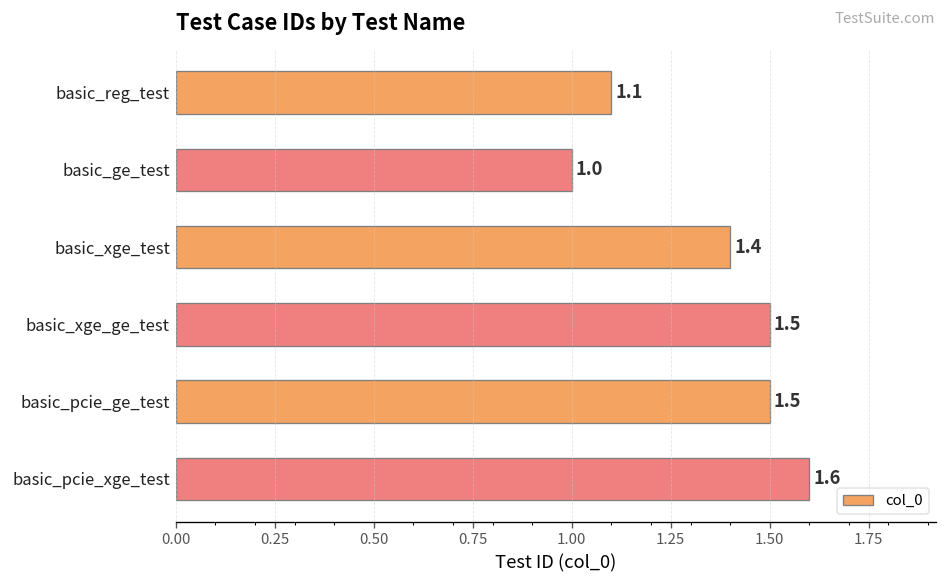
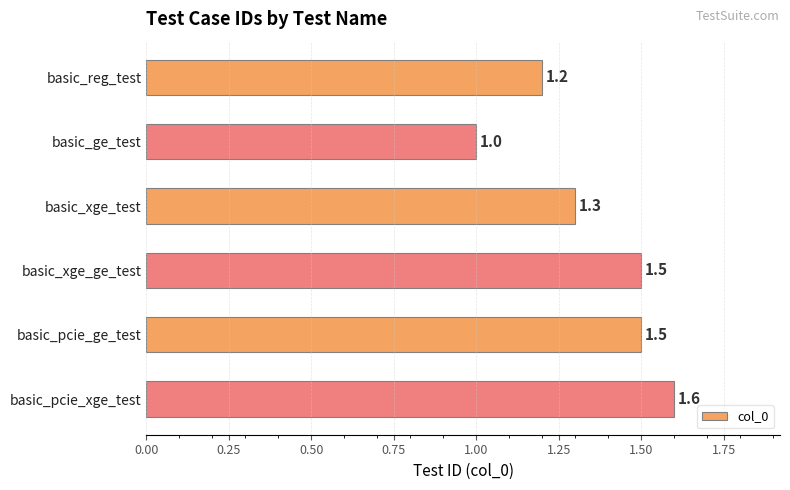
basic_reg_test: 1.1 -> 1.2
basic_xge_test: 1.4 -> 1.3
